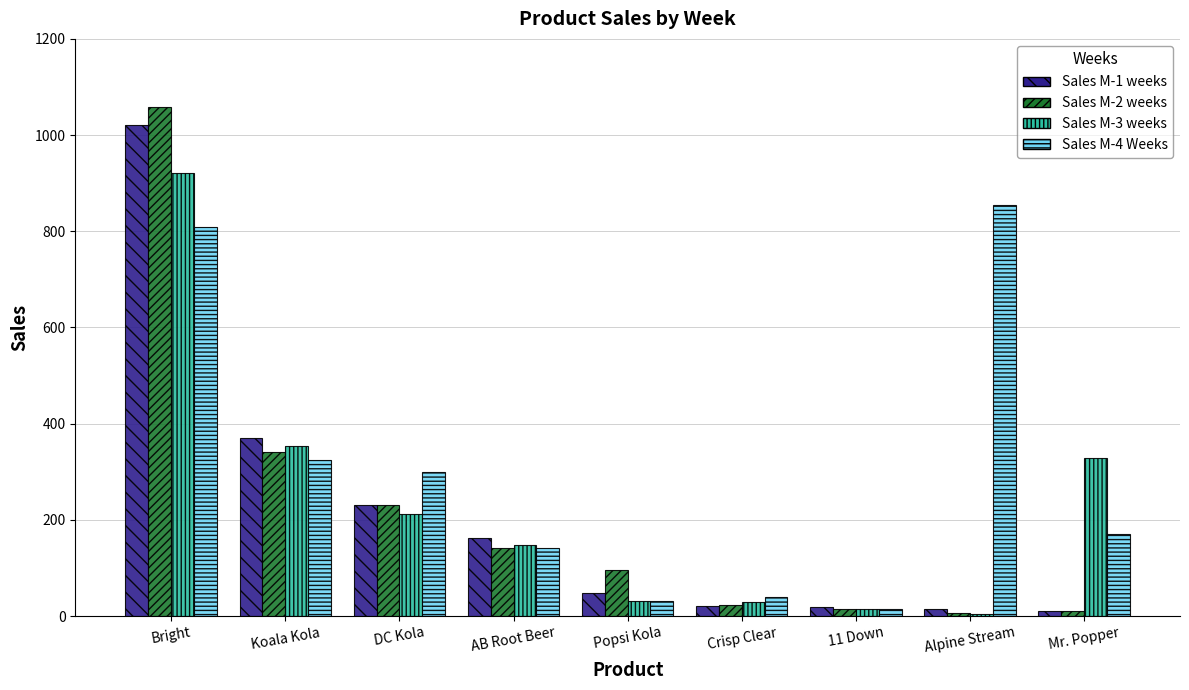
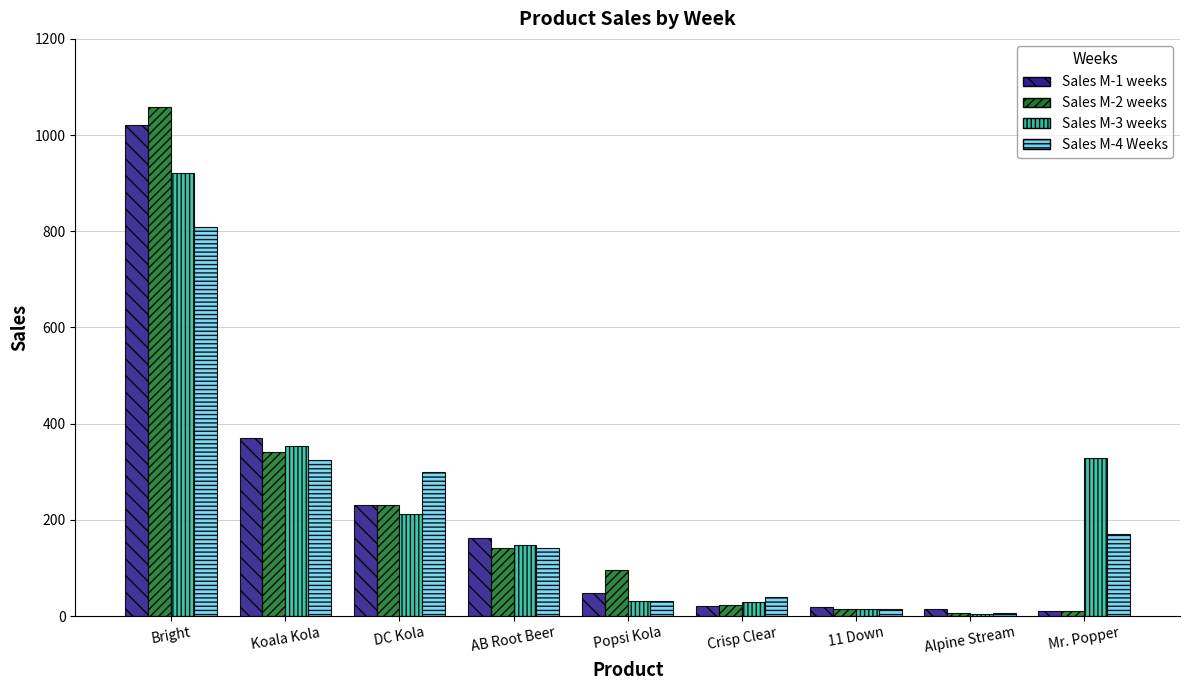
Sales M-4 Weeks, Alpine Stream: 850 -> 10
